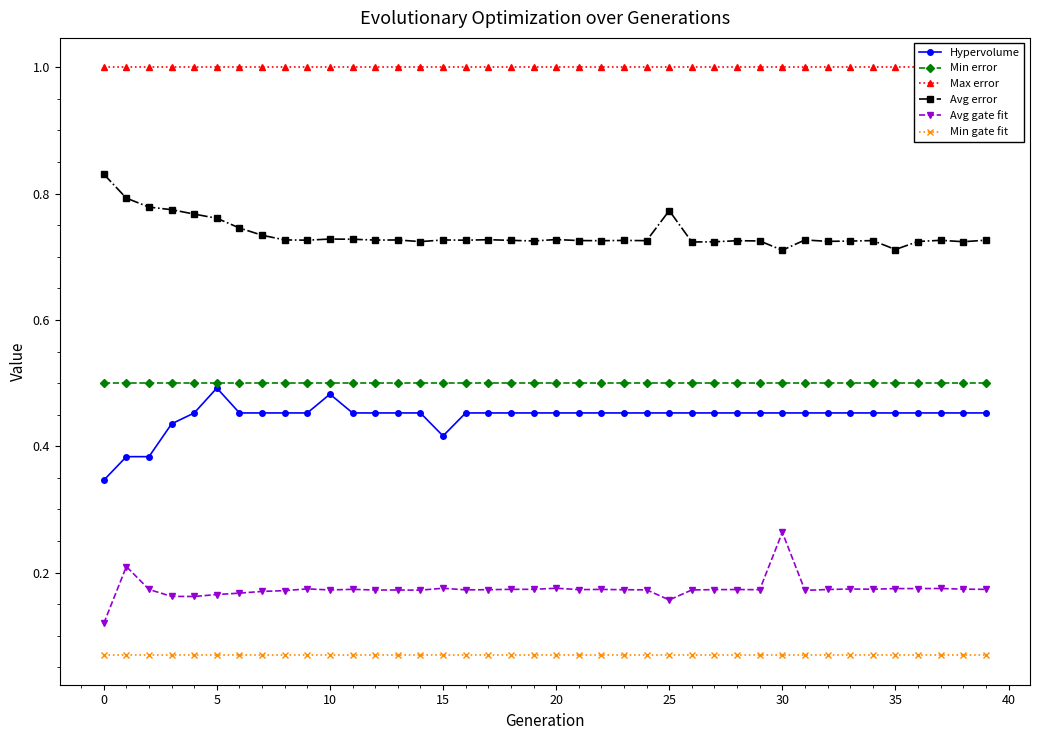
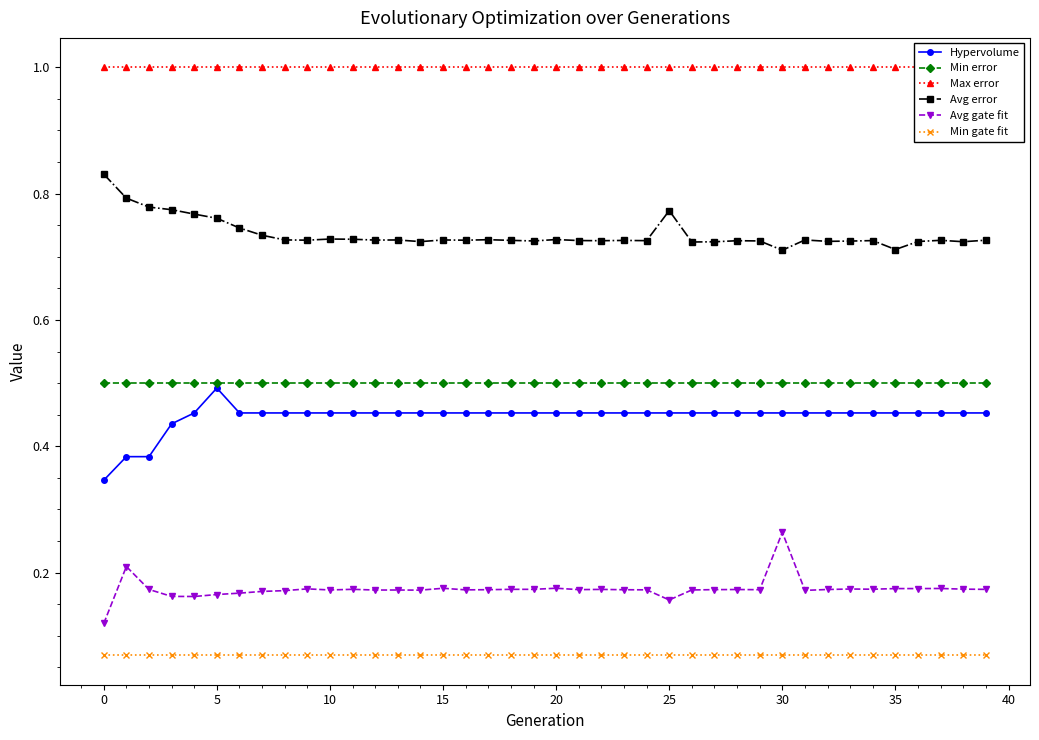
Hypervolume, 10: 0.48 -> 0.45
Hypervolume, 15: 0.42 -> 0.45
